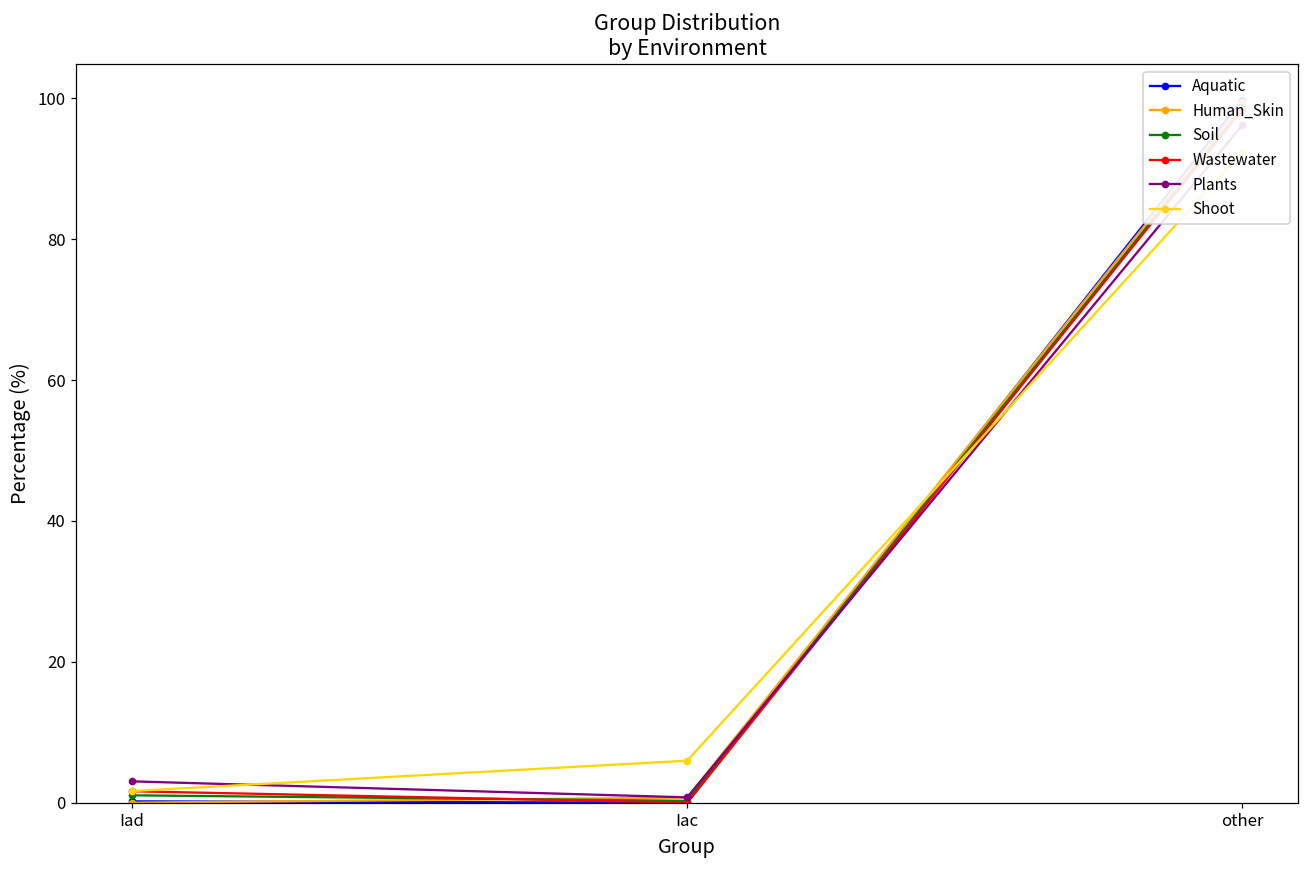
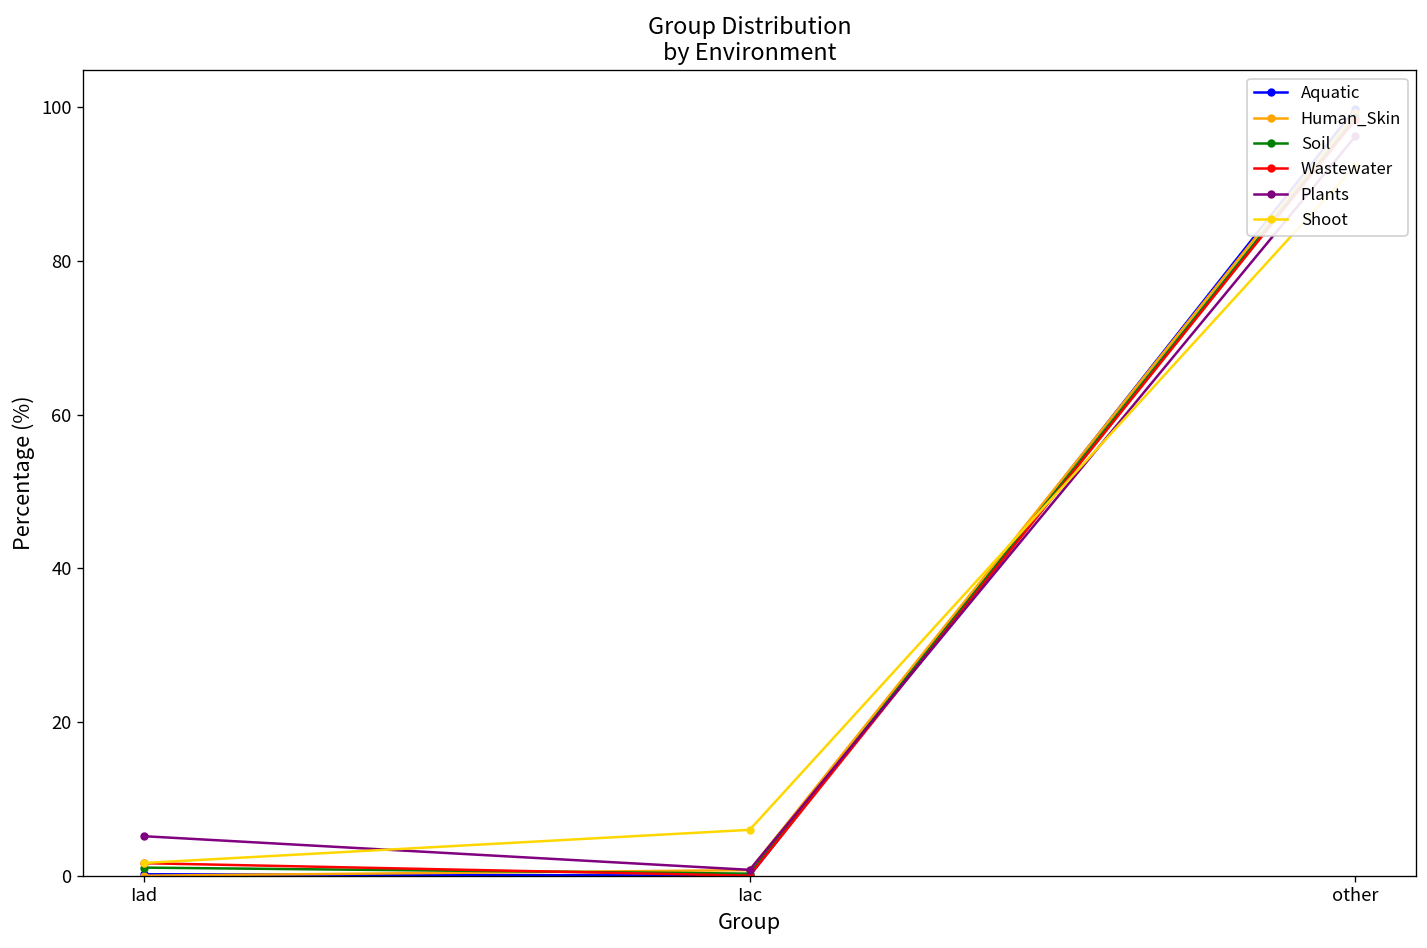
Plants, Iad: 3 -> 5
